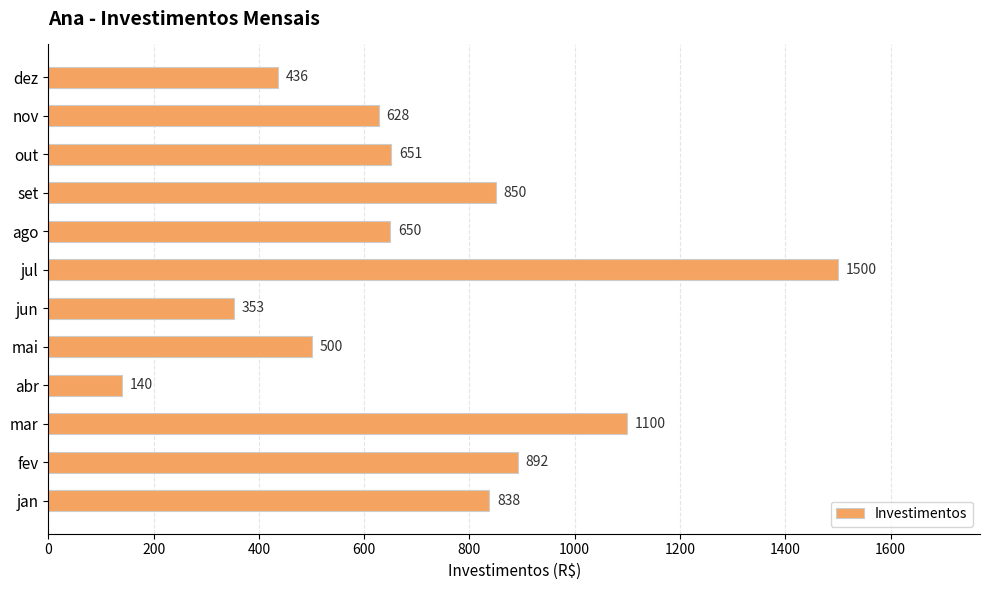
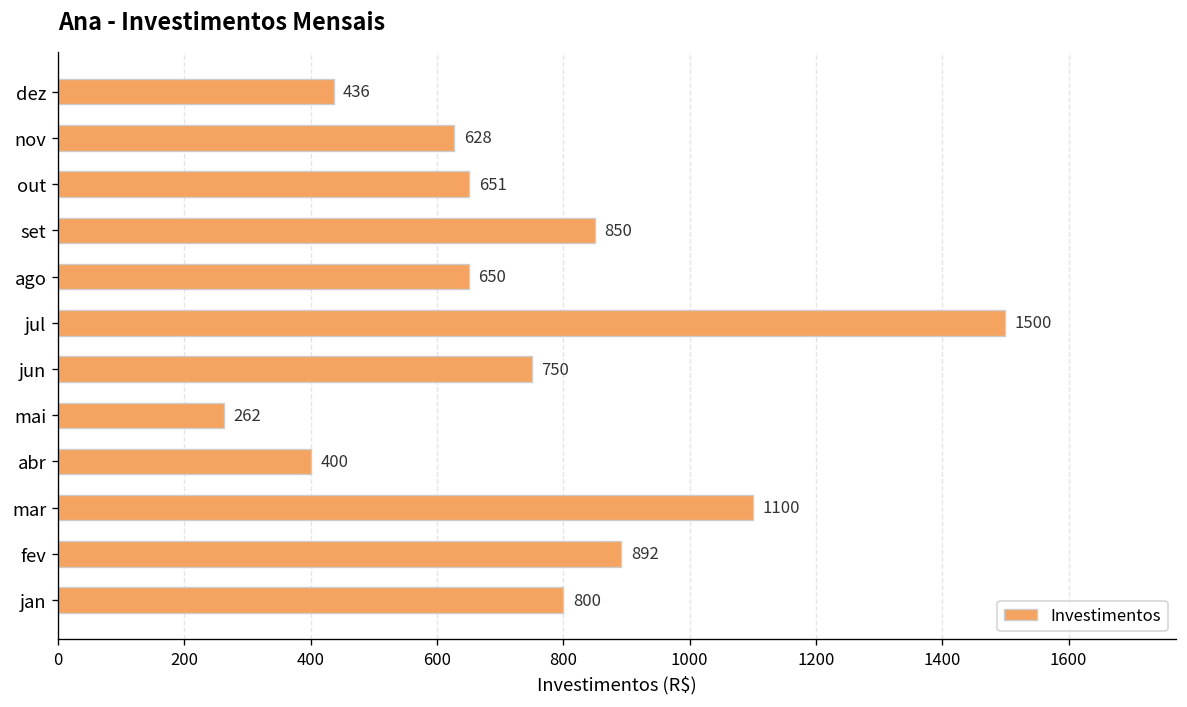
jun: 353 -> 750
mai: 500 -> 262
abr: 140 -> 400
jan: 838 -> 800
